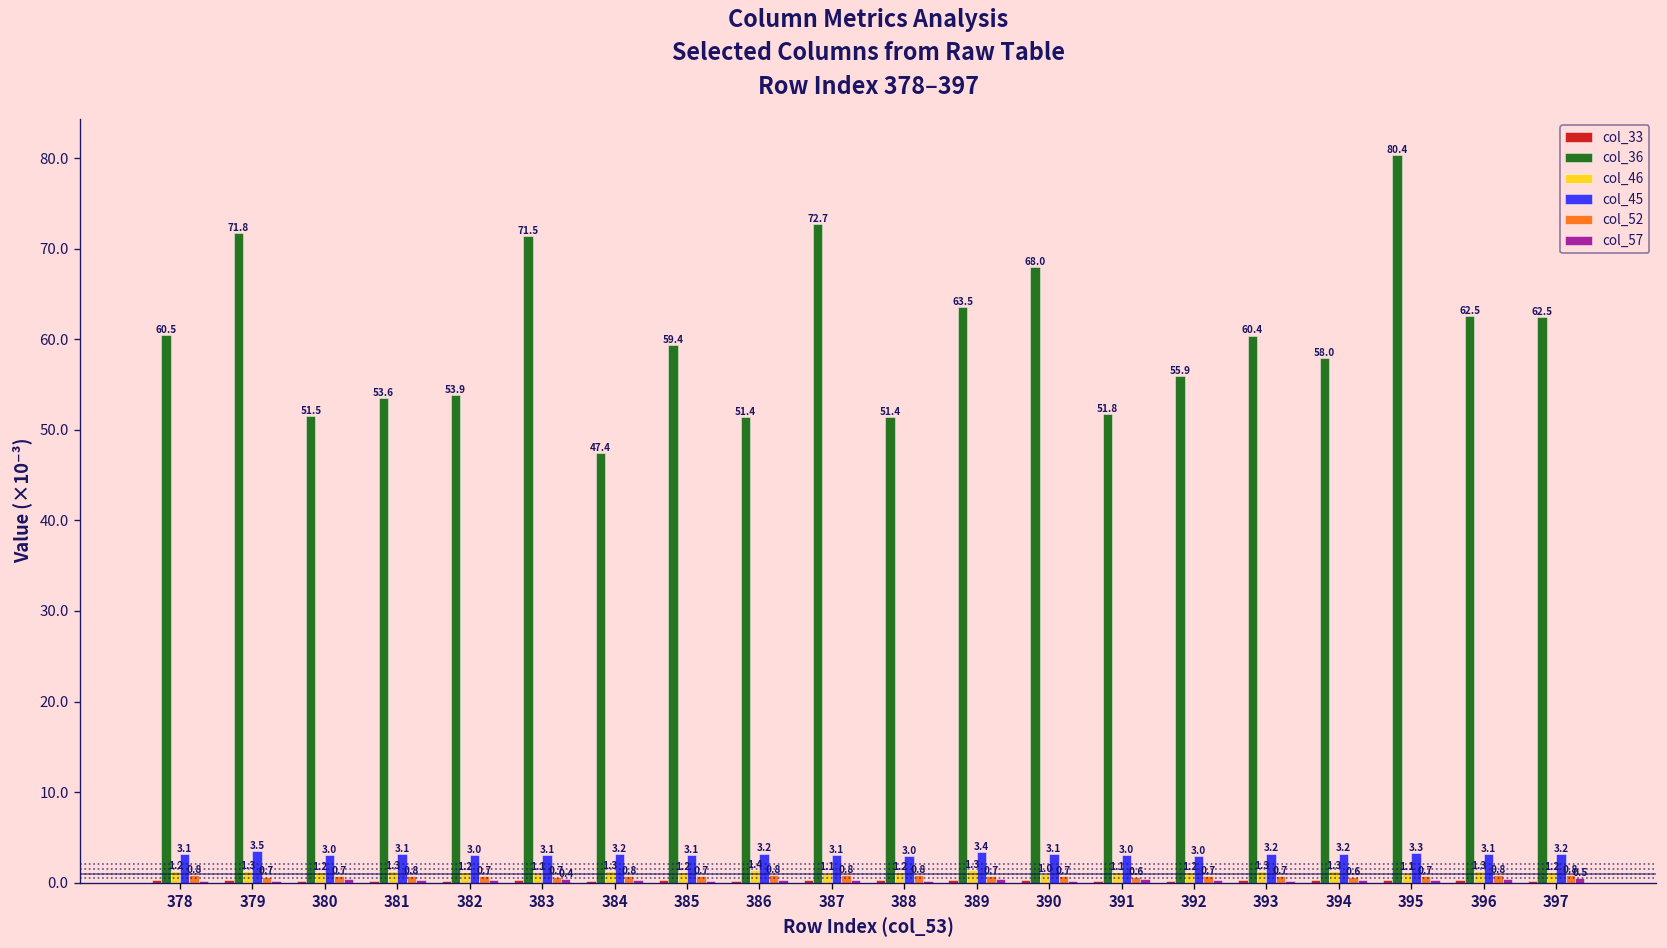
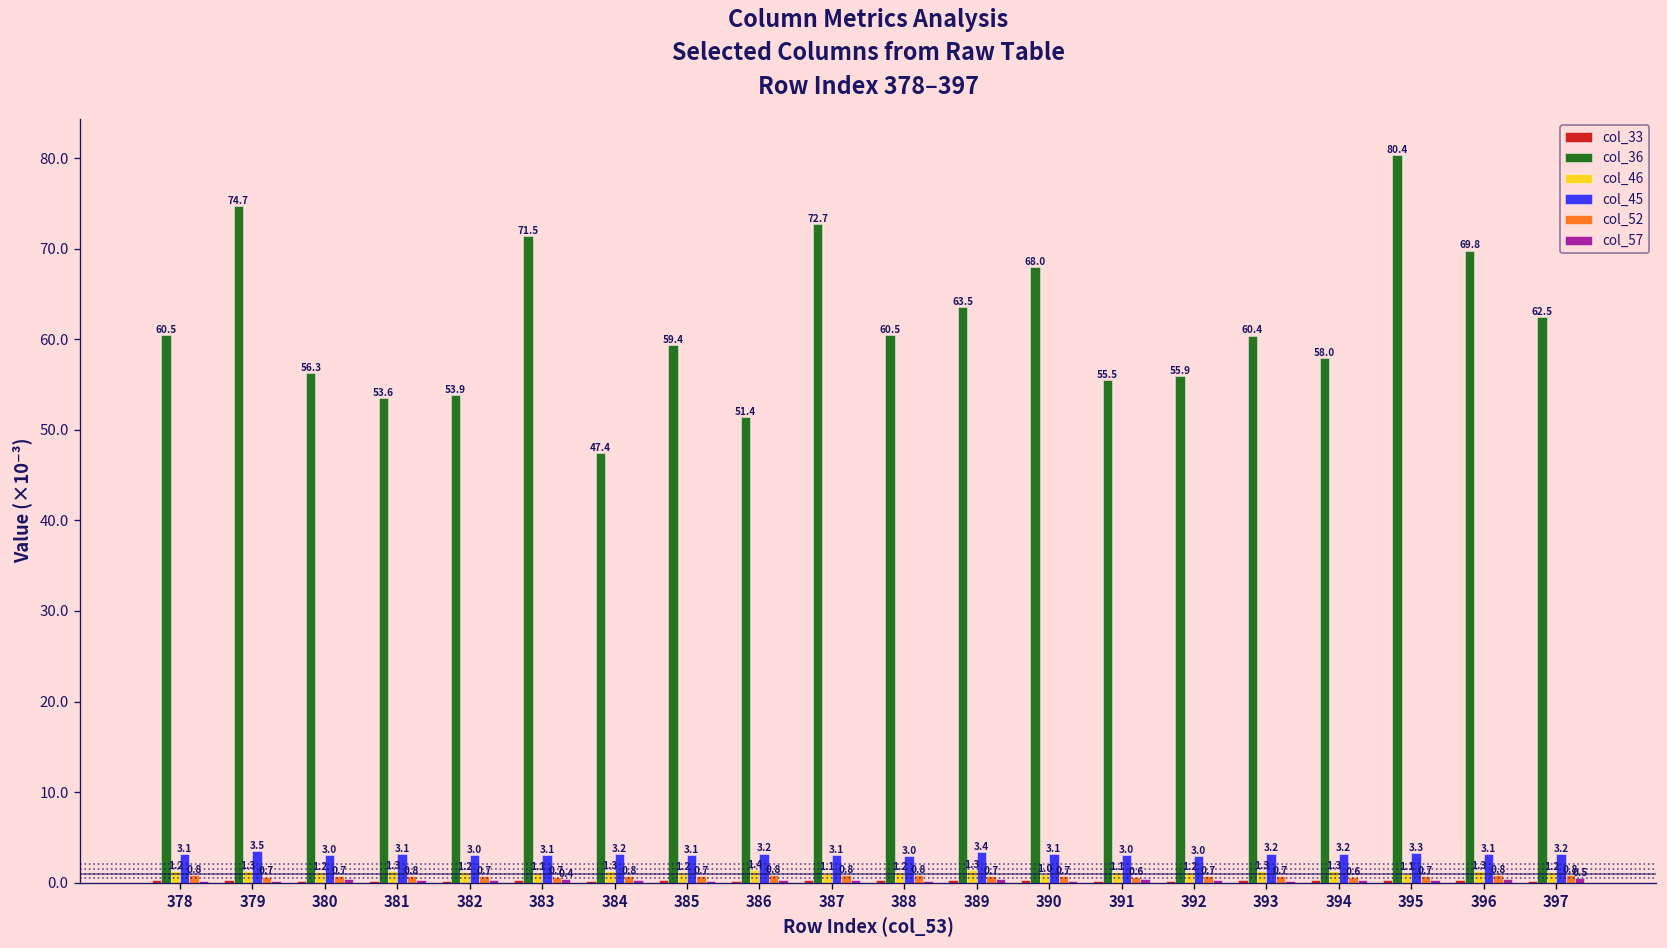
col_36, 379: 71.8 -> 74.7
col_36, 380: 51.5 -> 56.3
col_36, 388: 51.4 -> 60.5
col_36, 391: 51.8 -> 55.5
col_36, 396: 62.5 -> 69.8
